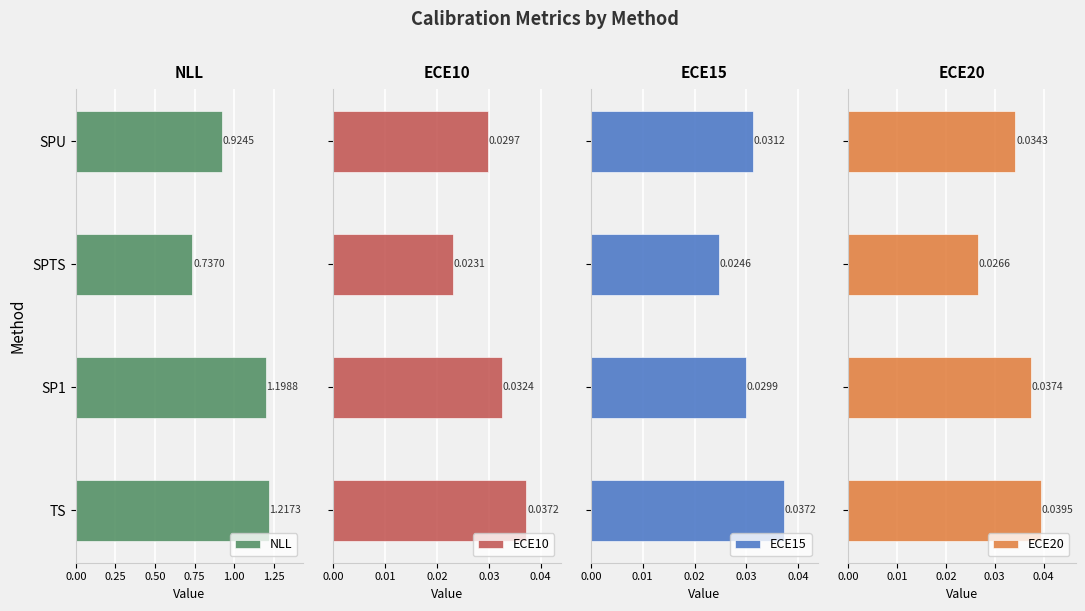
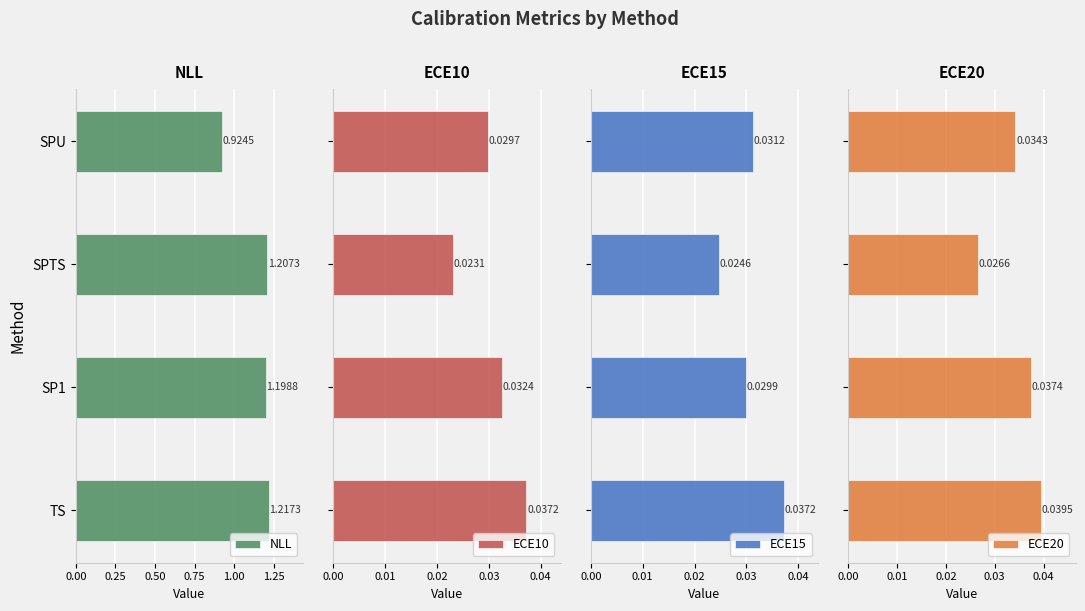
NLL, SPTS: 0.7370 -> 1.2073
